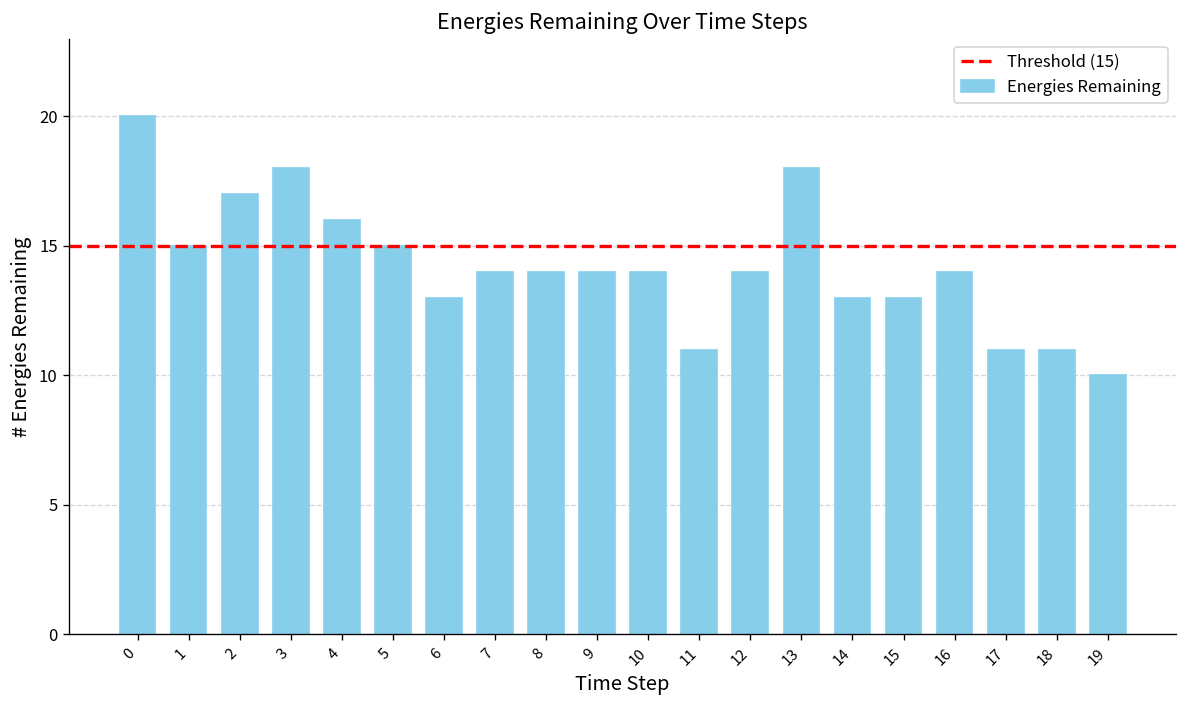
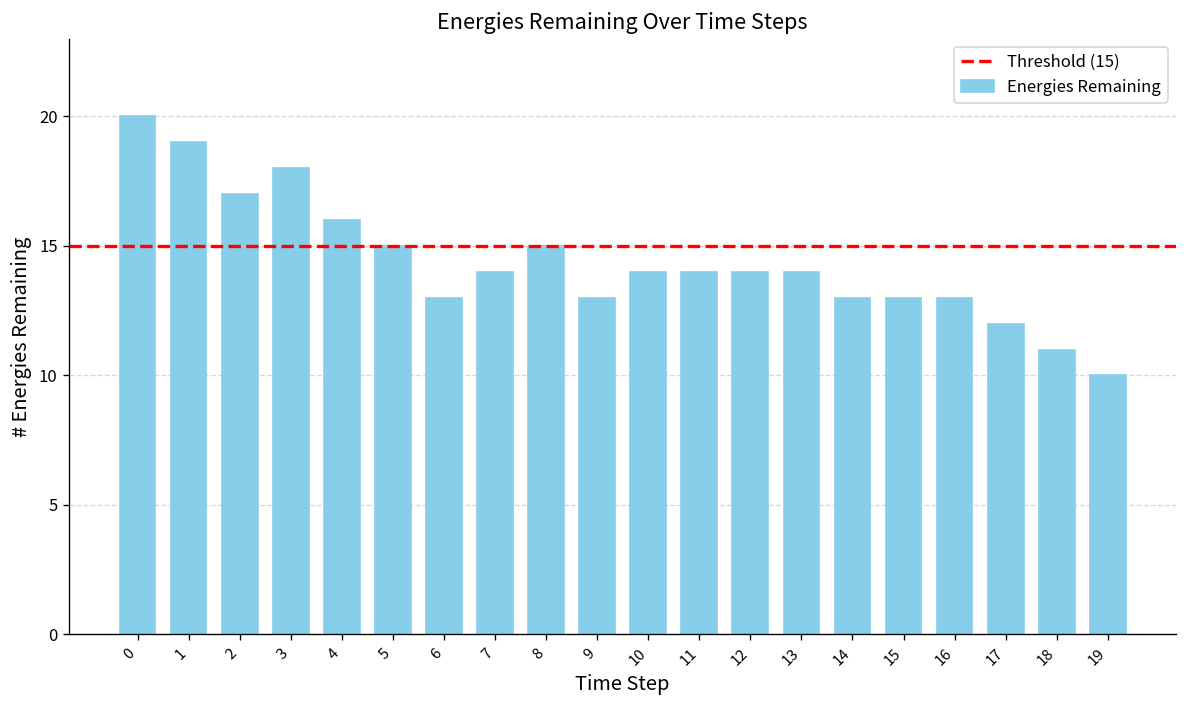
1: 15 -> 19
8: 14 -> 15
9: 14 -> 13
11: 11 -> 14
13: 18 -> 14
16: 14 -> 13
17: 11 -> 12
